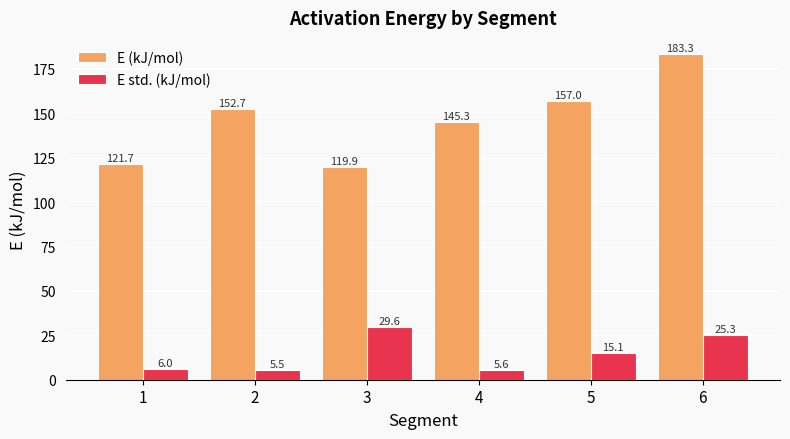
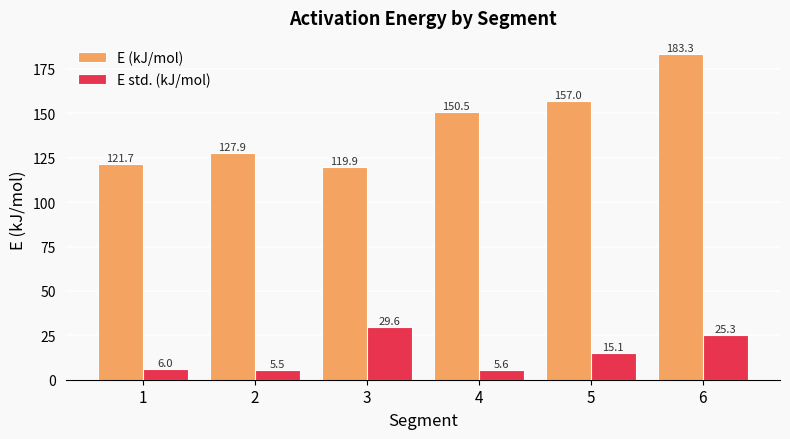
E (kJ/mol), 2: 152.7 -> 127.9
E (kJ/mol), 4: 145.3 -> 150.5
